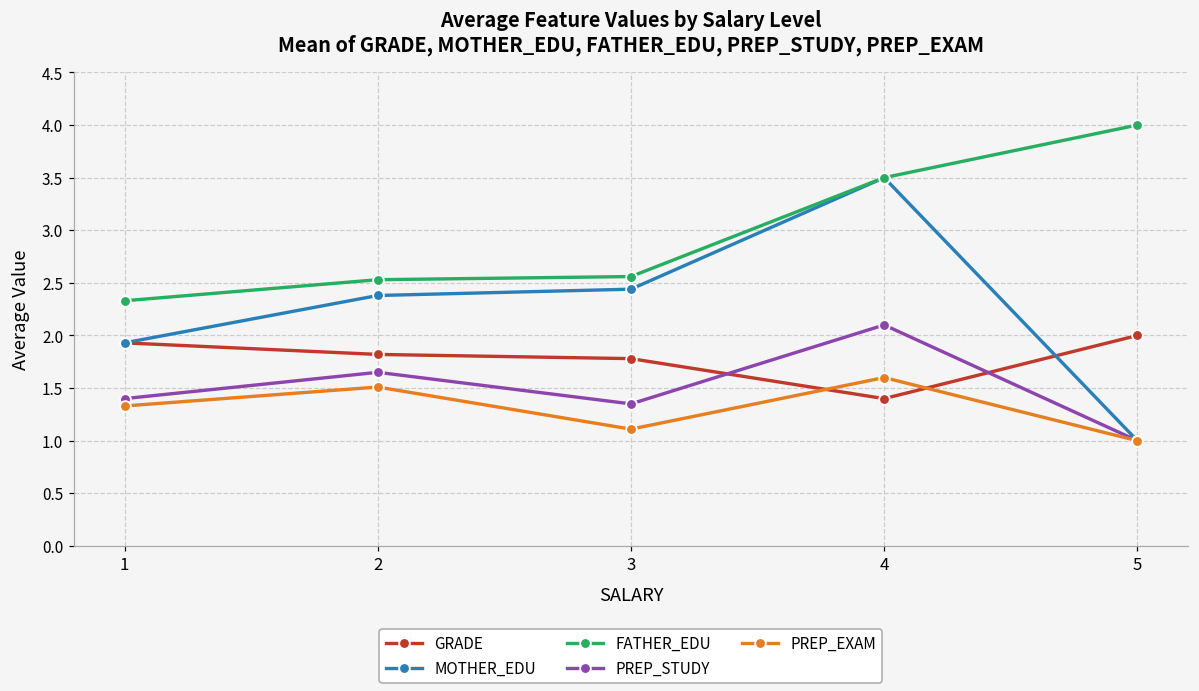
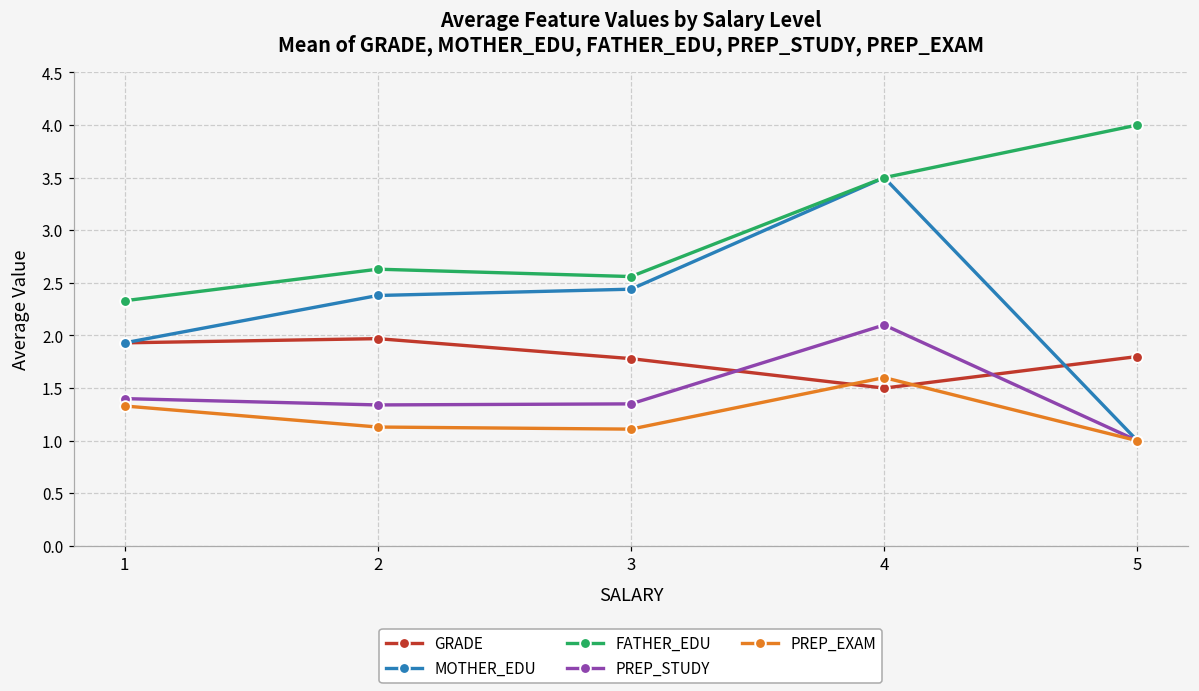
GRADE, 2: 1.8 -> 2.0
FATHER_EDU, 2: 2.5 -> 2.6
PREP_STUDY, 2: 1.7 -> 1.3
PREP_EXAM, 2: 1.5 -> 1.1
GRADE, 4: 1.4 -> 1.5
GRADE, 5: 2.0 -> 1.8
